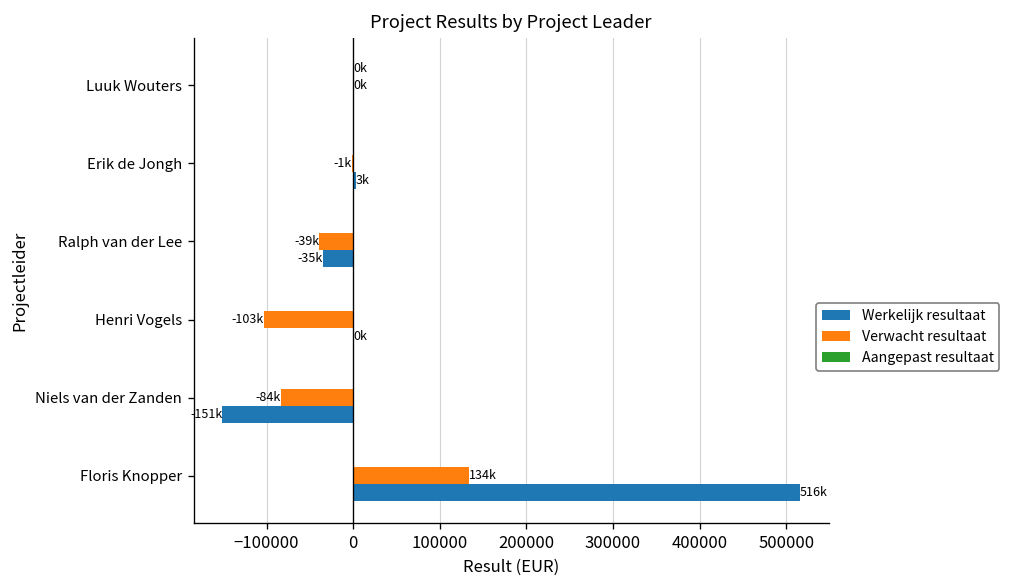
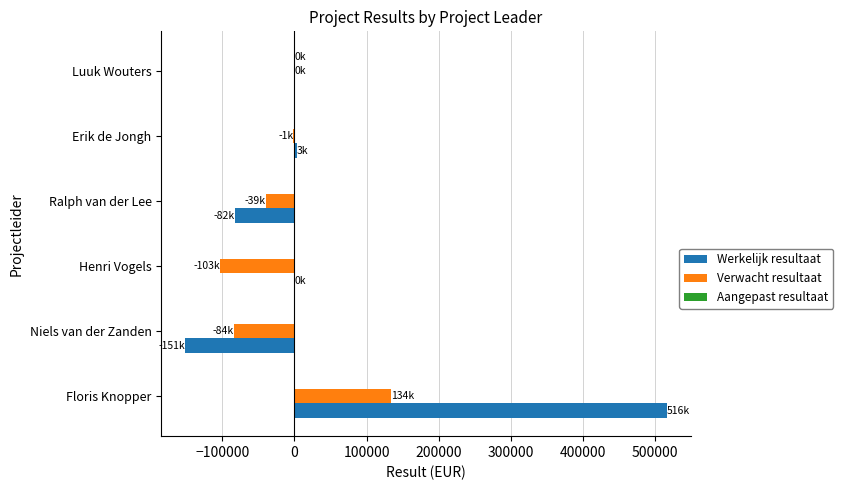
Werkelijk resultaat, Ralph van der Lee: -35k -> -82k
